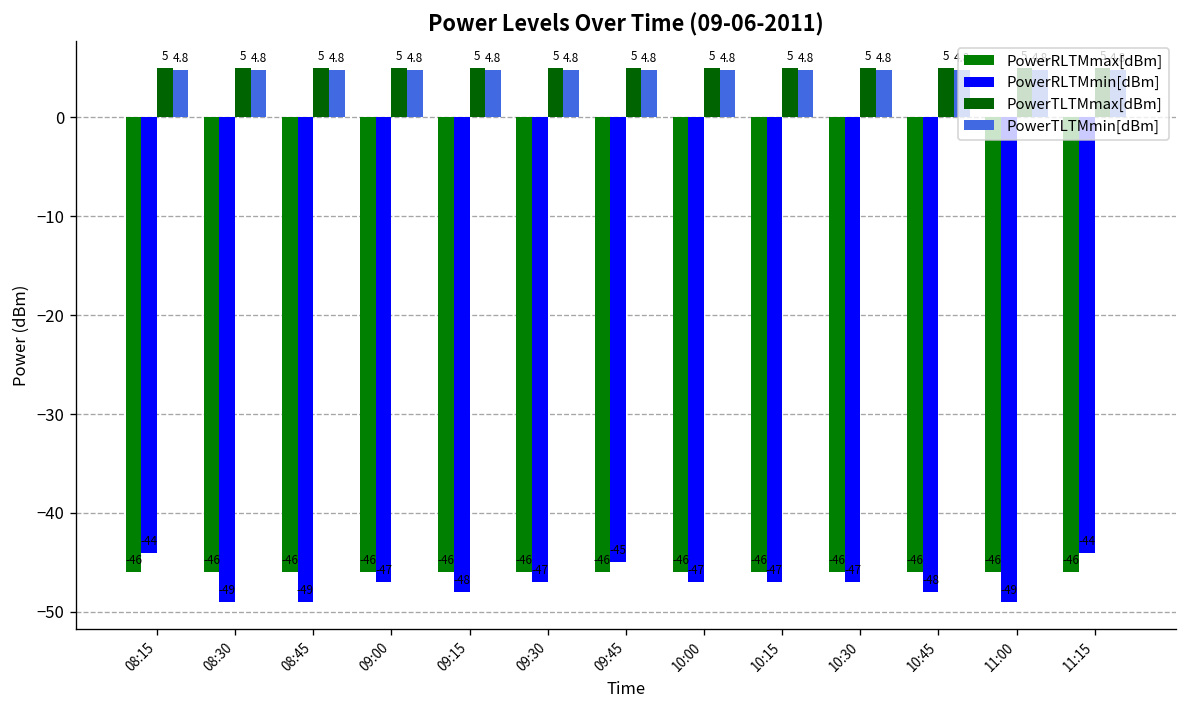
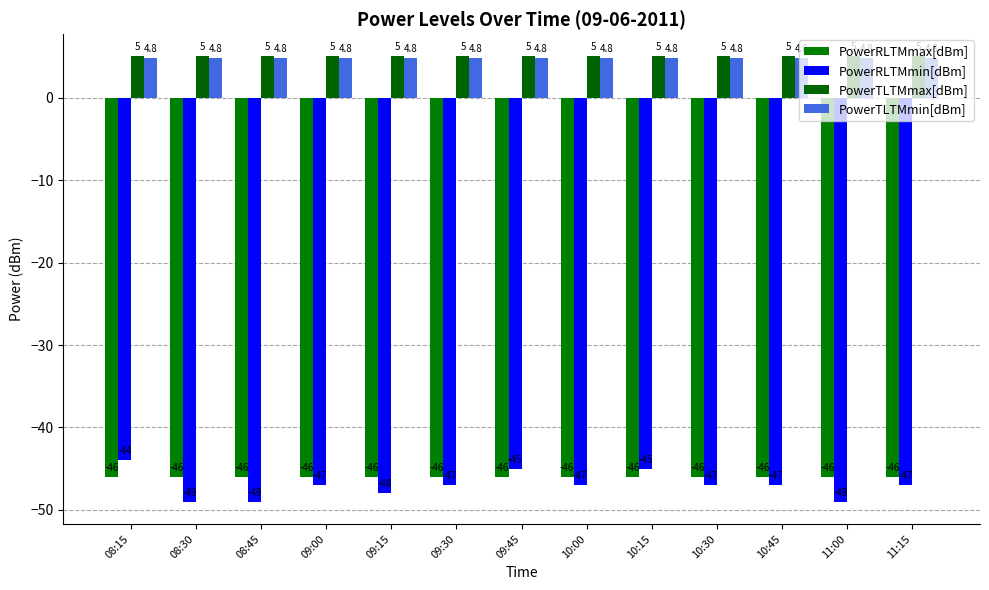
PowerRLTMmin[dBm], 10:15: -47 -> -45
PowerRLTMmin[dBm], 10:45: -48 -> -47
PowerRLTMmin[dBm], 11:15: -44 -> -47
